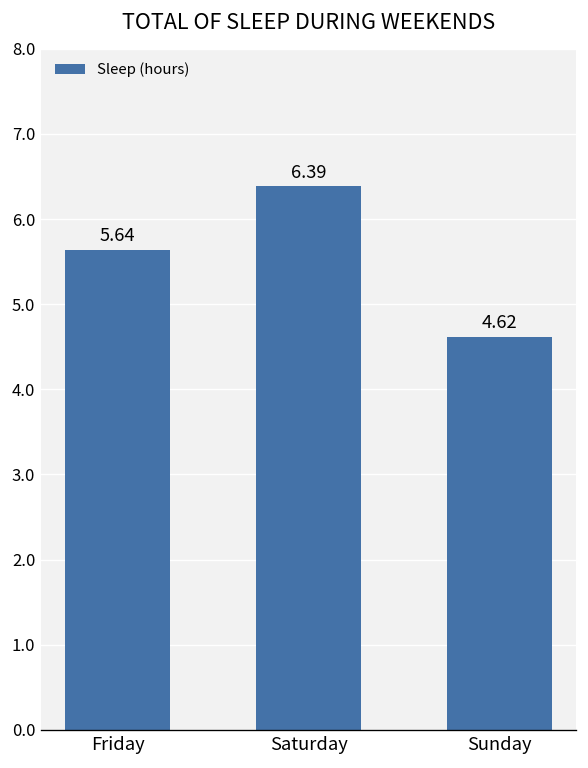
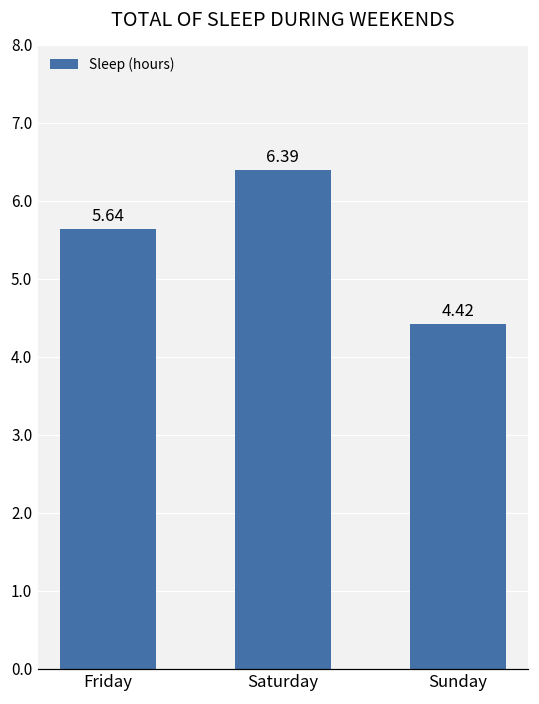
Sunday: 4.62 -> 4.42
